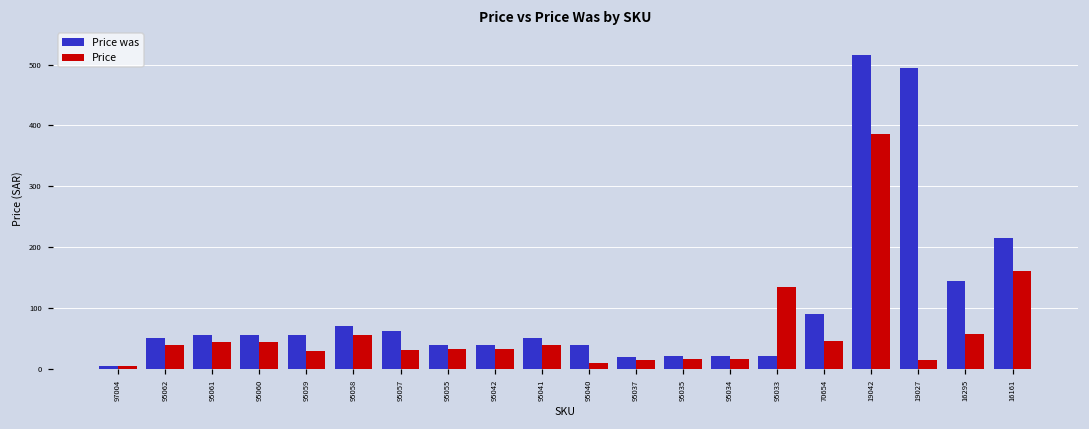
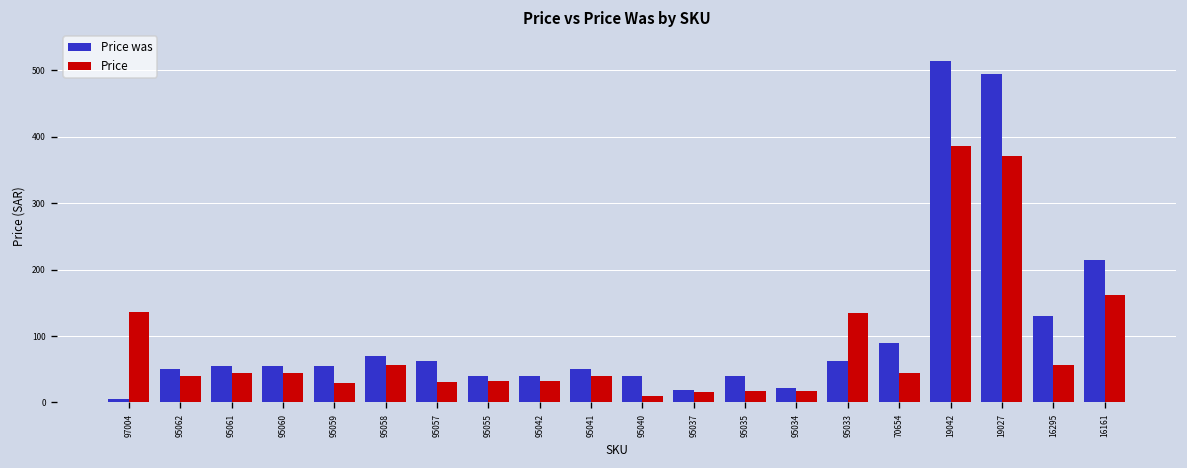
Price, 97004: 0 -> 140
Price was, 95035: 20 -> 40
Price was, 95033: 20 -> 60
Price, 19027: 10 -> 370
Price was, 16295: 150 -> 130
